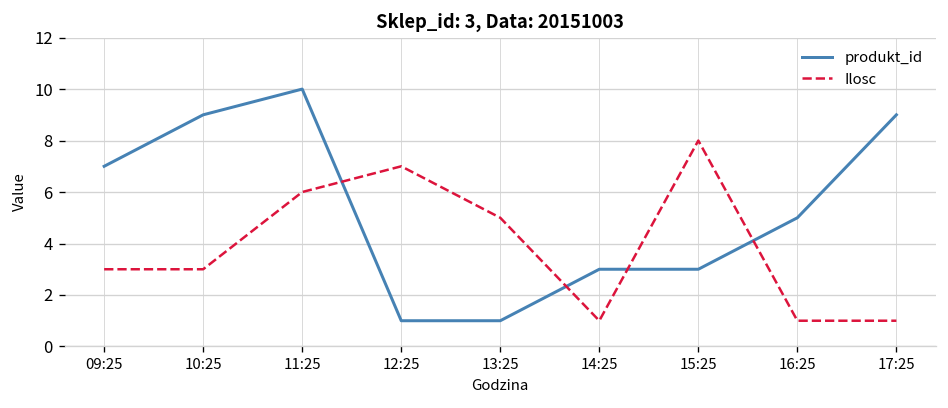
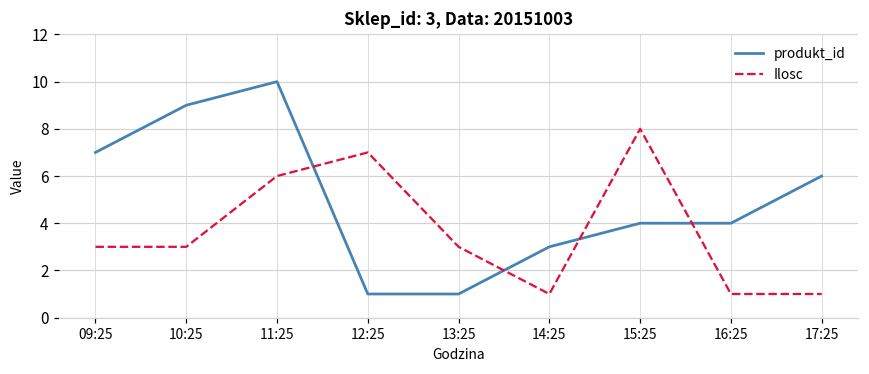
Ilosc, 13:25: 5 -> 3
produkt_id, 15:25: 3 -> 4
produkt_id, 16:25: 5 -> 4
produkt_id, 17:25: 9 -> 6
